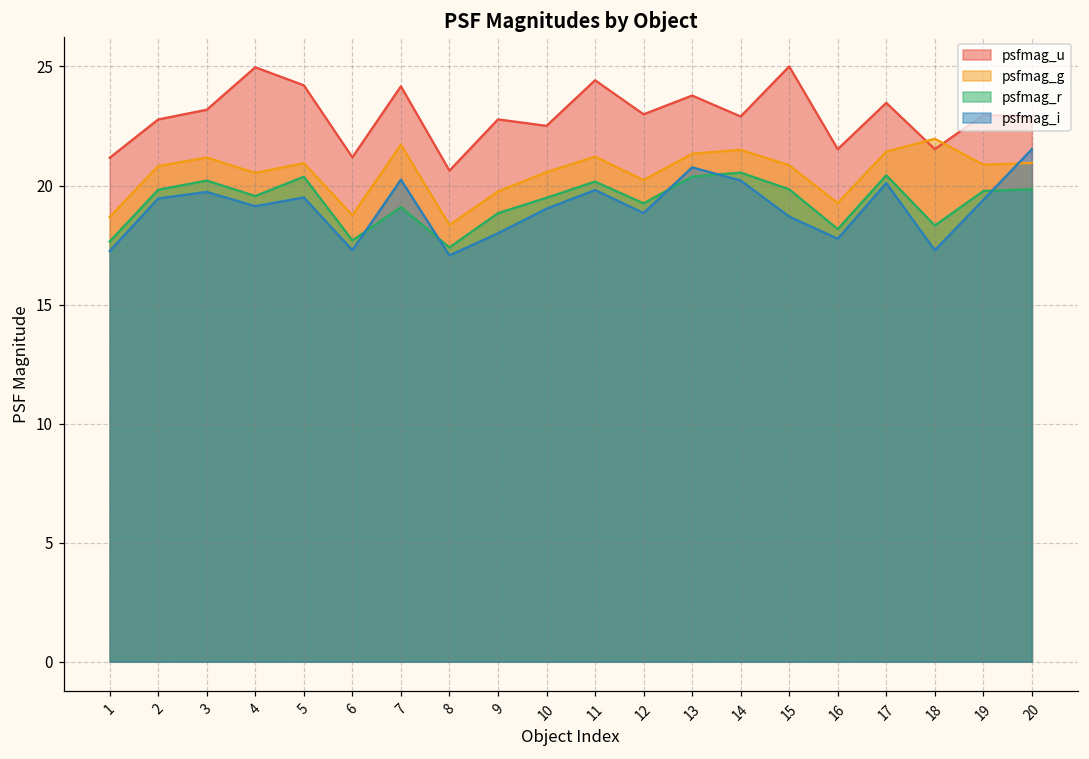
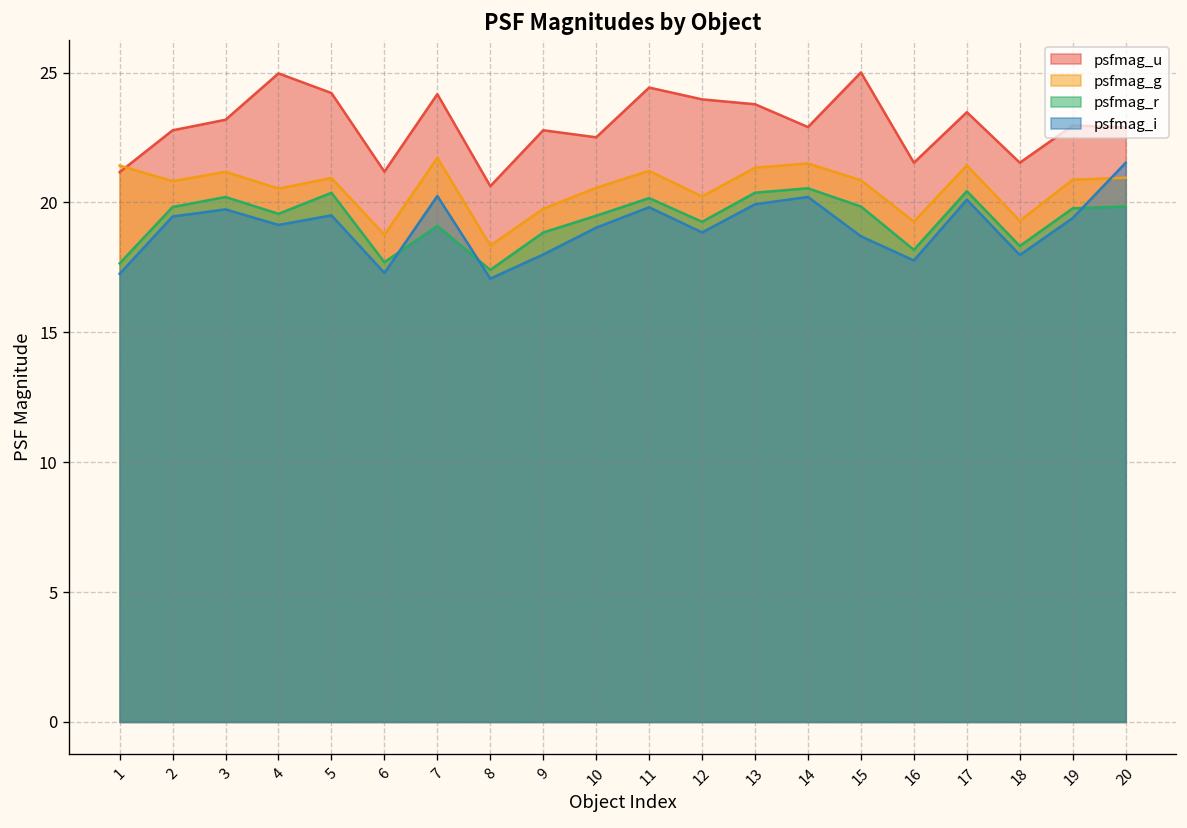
psfmag_g, 1: 18.7 -> 21.4
psfmag_u, 12: 23.0 -> 24.0
psfmag_i, 13: 20.8 -> 19.9
psfmag_g, 18: 22.0 -> 19.3
psfmag_i, 18: 17.3 -> 18.0
